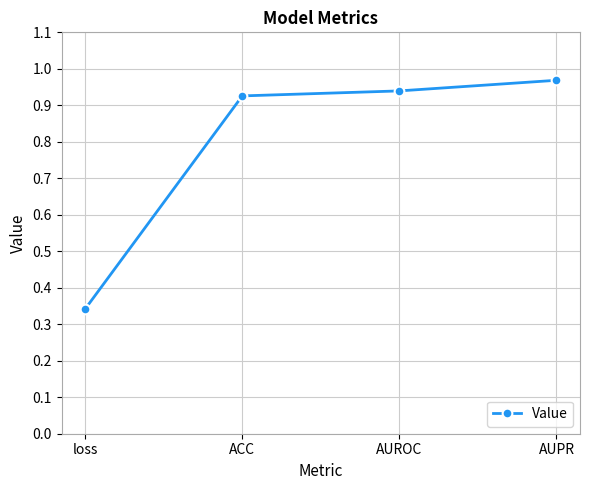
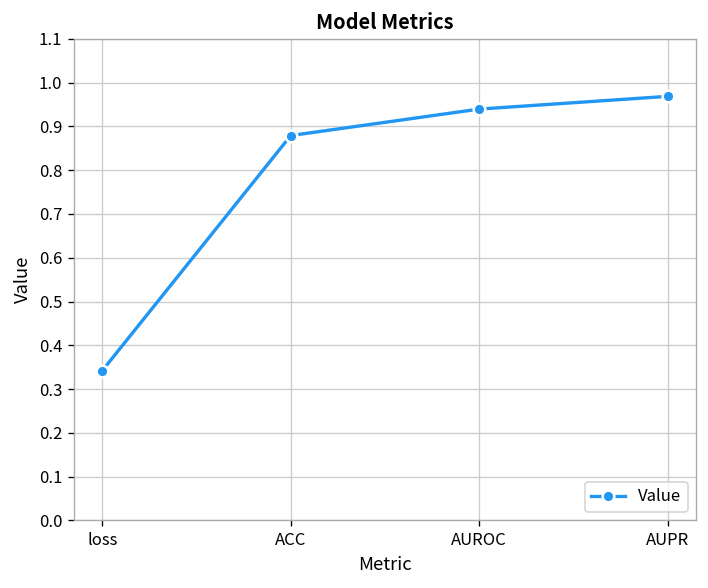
ACC: 0.93 -> 0.88
